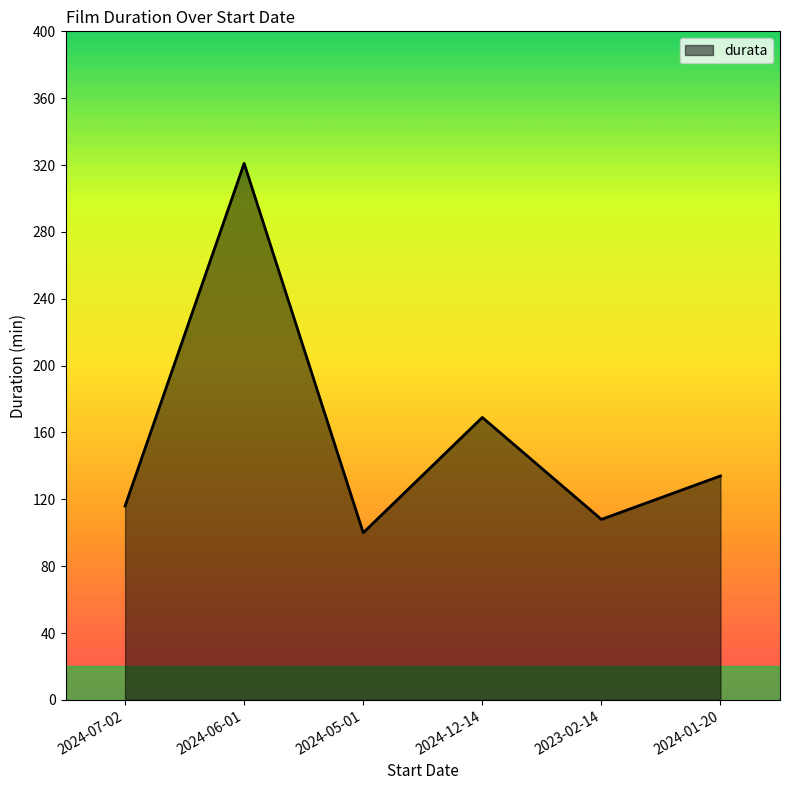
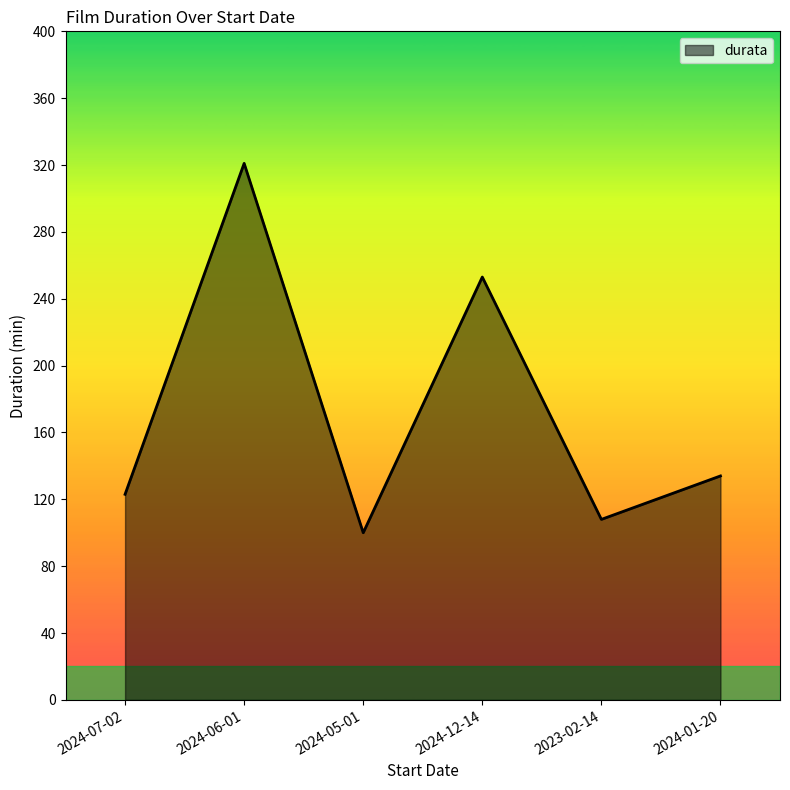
2024-07-02: 116 -> 123
2024-12-14: 169 -> 253
